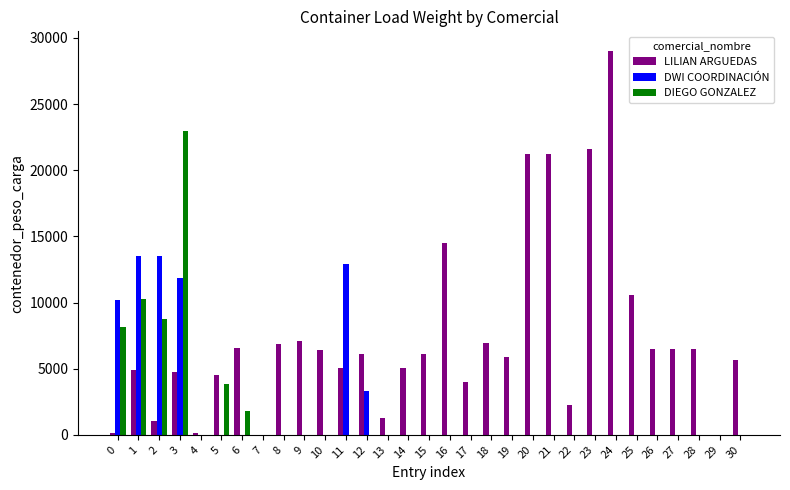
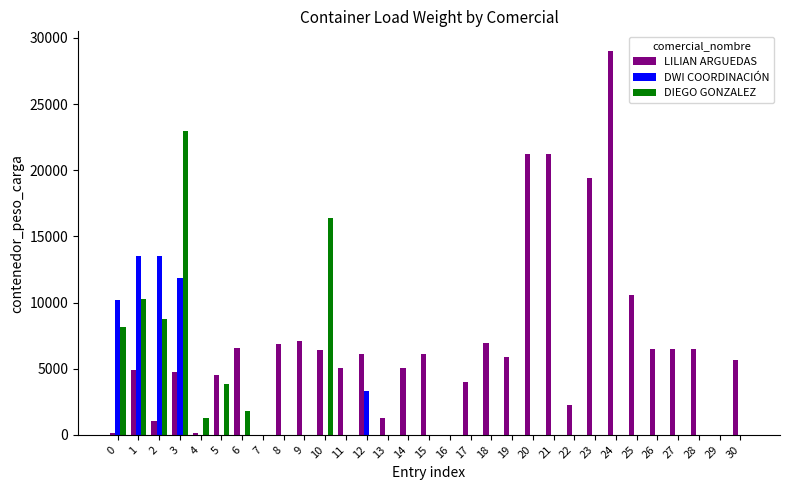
DIEGO GONZALEZ, 4: 0 -> 1300
DIEGO GONZALEZ, 10: 0 -> 16400
DWI COORDINACIÓN, 11: 12900 -> 0
LILIAN ARGUEDAS, 16: 14500 -> 0
LILIAN ARGUEDAS, 23: 21600 -> 19400
